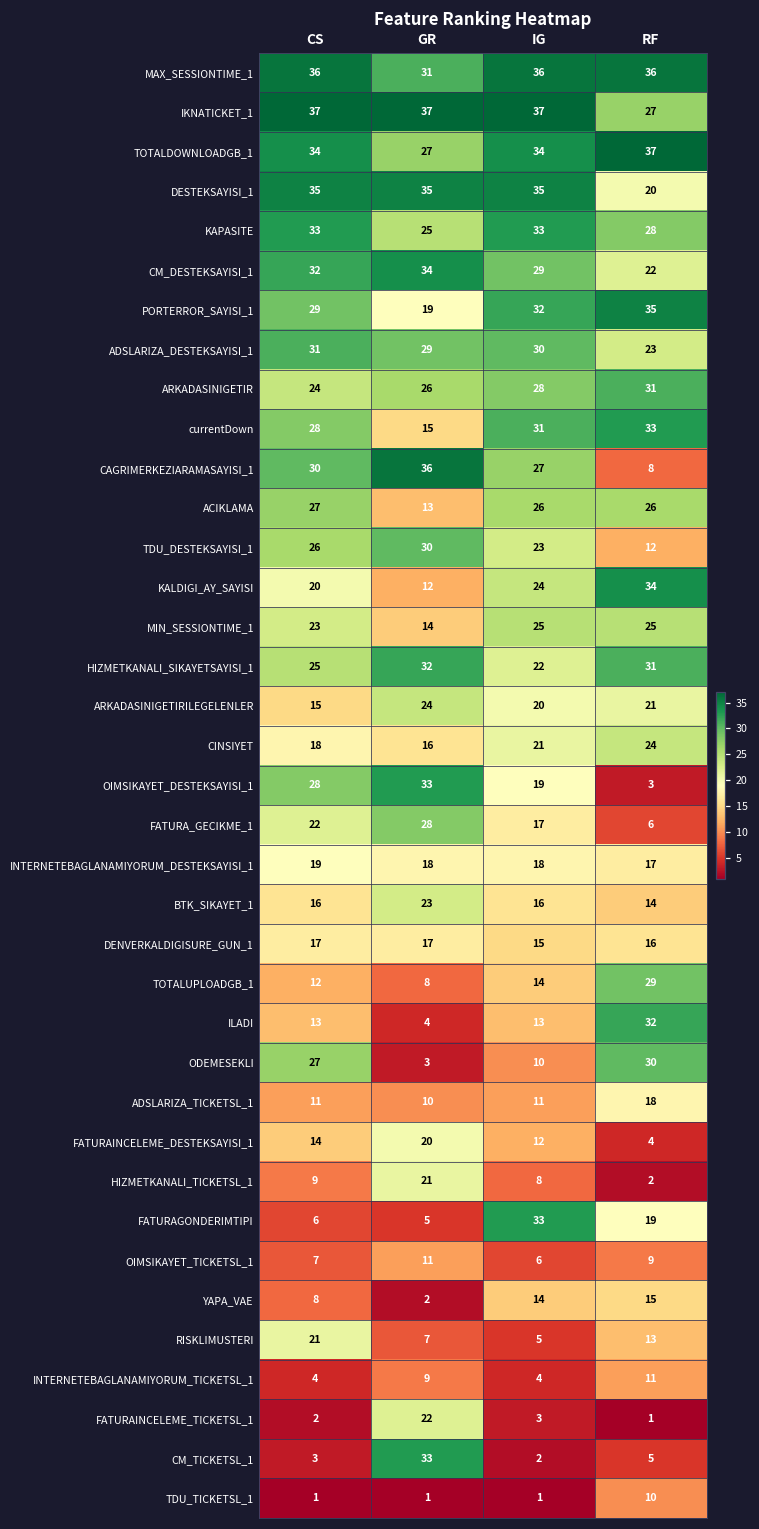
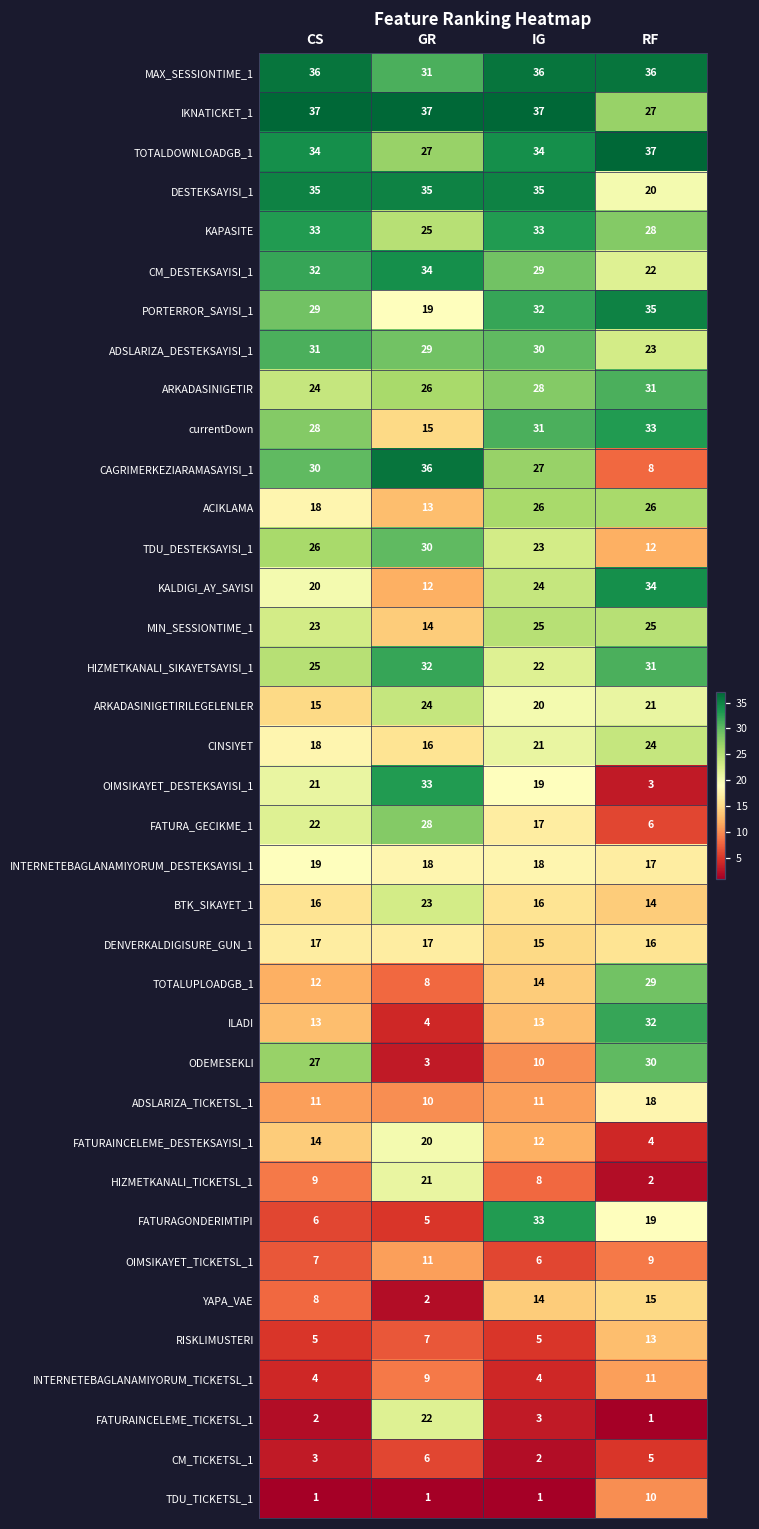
ACIKLAMA, CS: 27 -> 18
OIMSIKAYET_DESTEKSAYISI_1, CS: 28 -> 21
RISKLIMUSTERI, CS: 21 -> 5
CM_TICKETSL_1, GR: 33 -> 6
